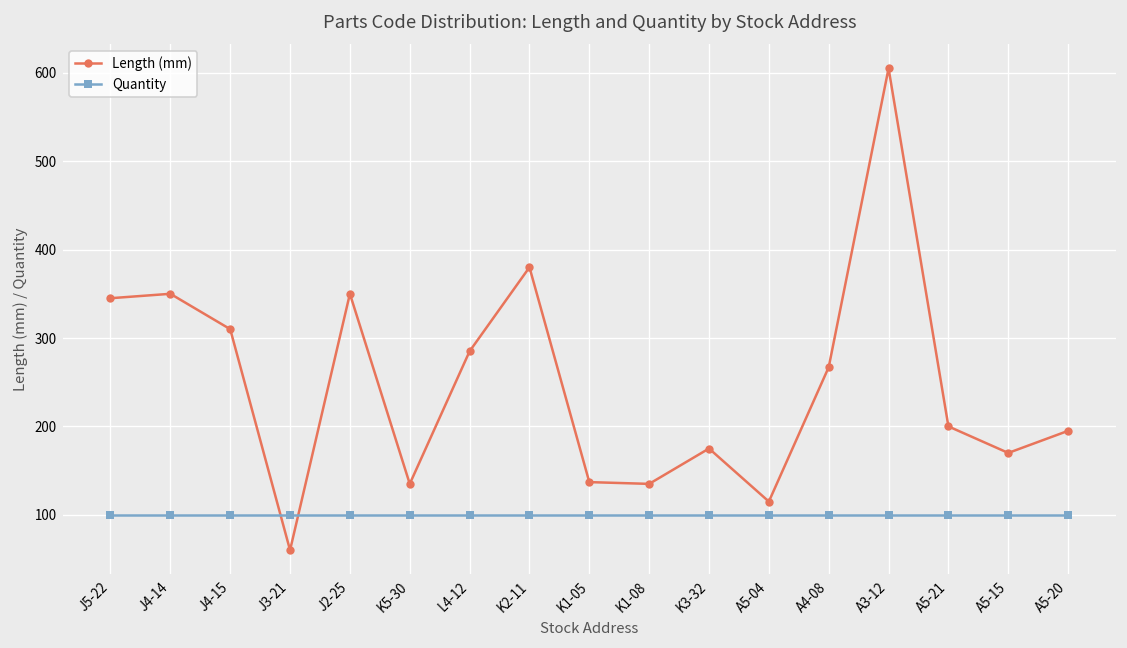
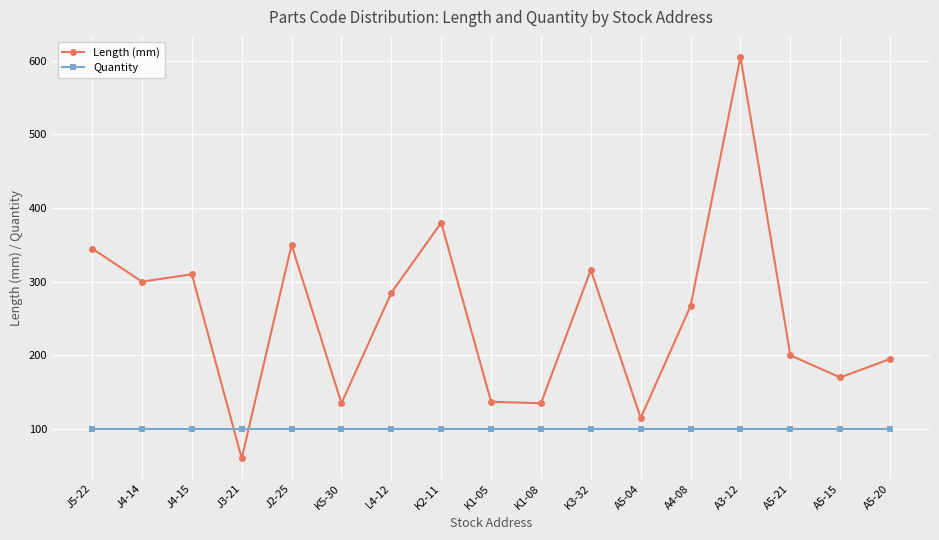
Length (mm), J4-14: 350 -> 300
Length (mm), K3-32: 180 -> 320
